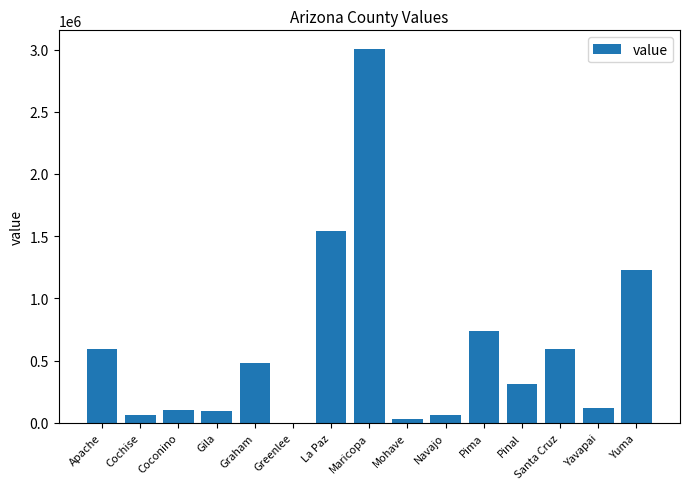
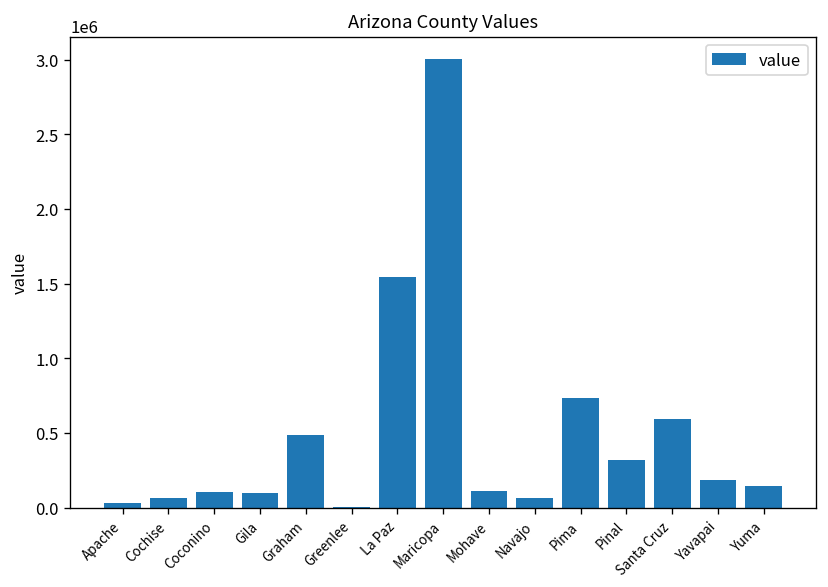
Apache: 590000 -> 30000
Mohave: 30000 -> 110000
Yavapai: 120000 -> 190000
Yuma: 1230000 -> 140000
